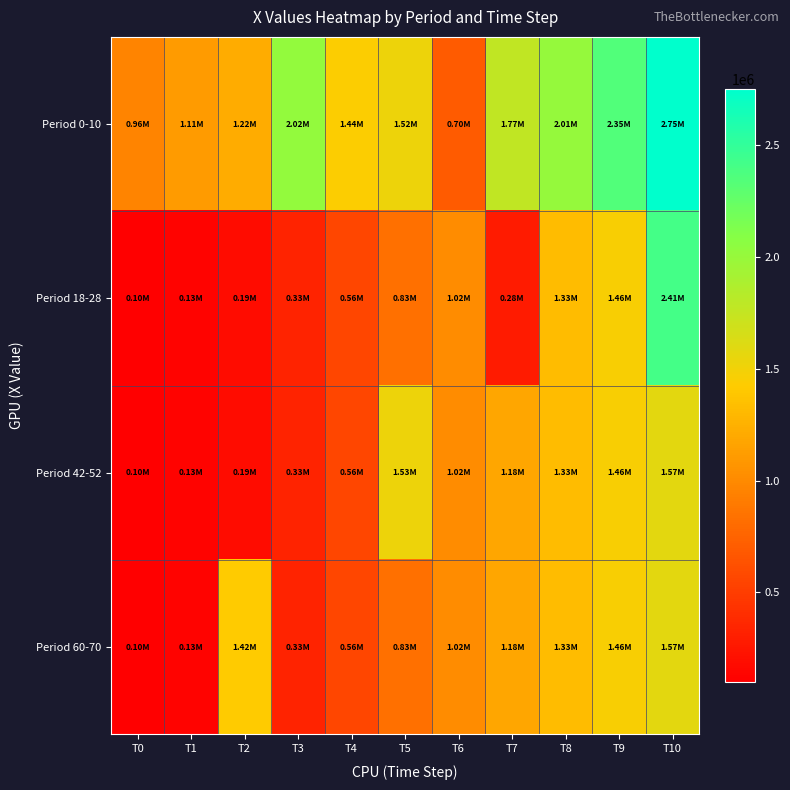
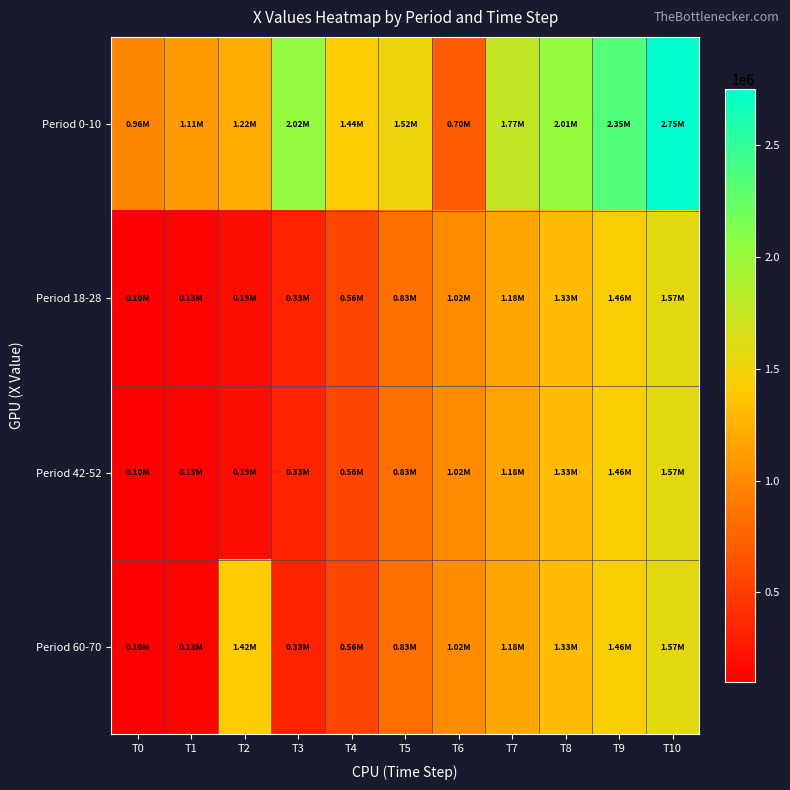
Period 18-28, T7: 0.28M -> 1.18M
Period 18-28, T10: 2.41M -> 1.57M
Period 42-52, T5: 1.53M -> 0.83M
